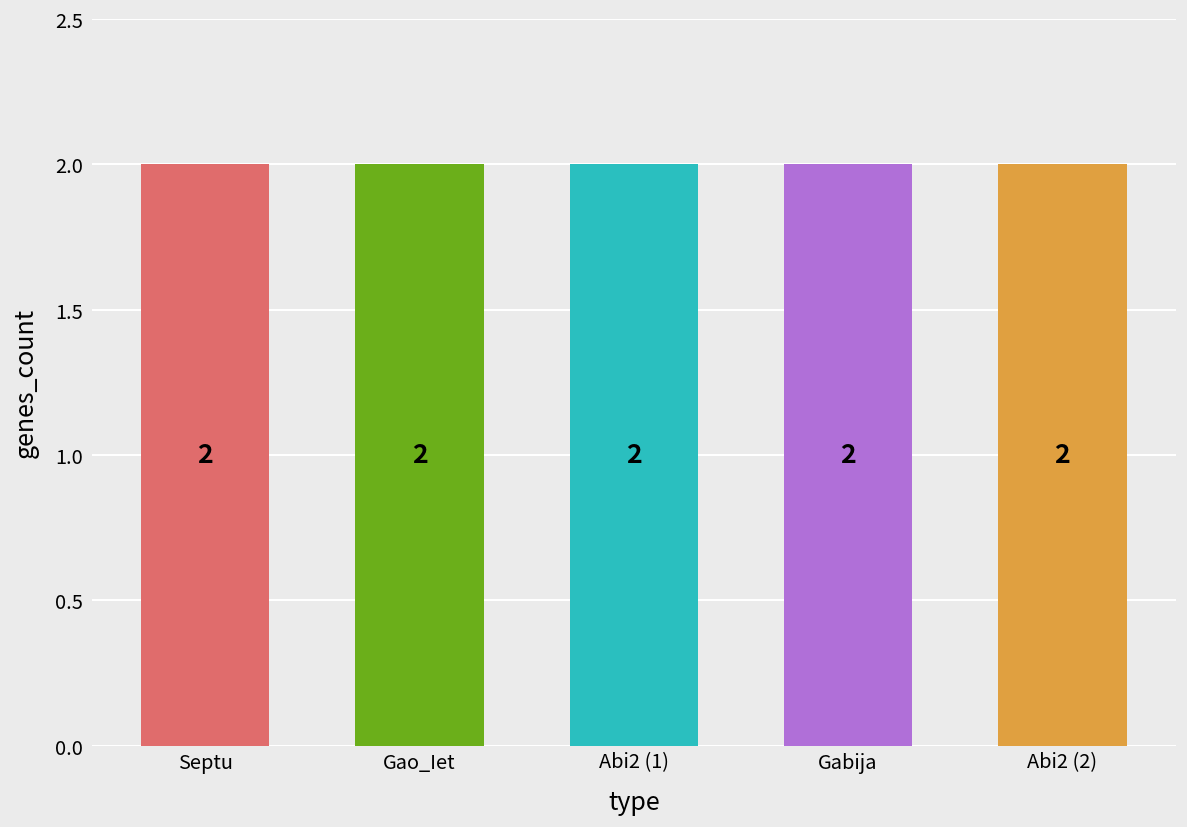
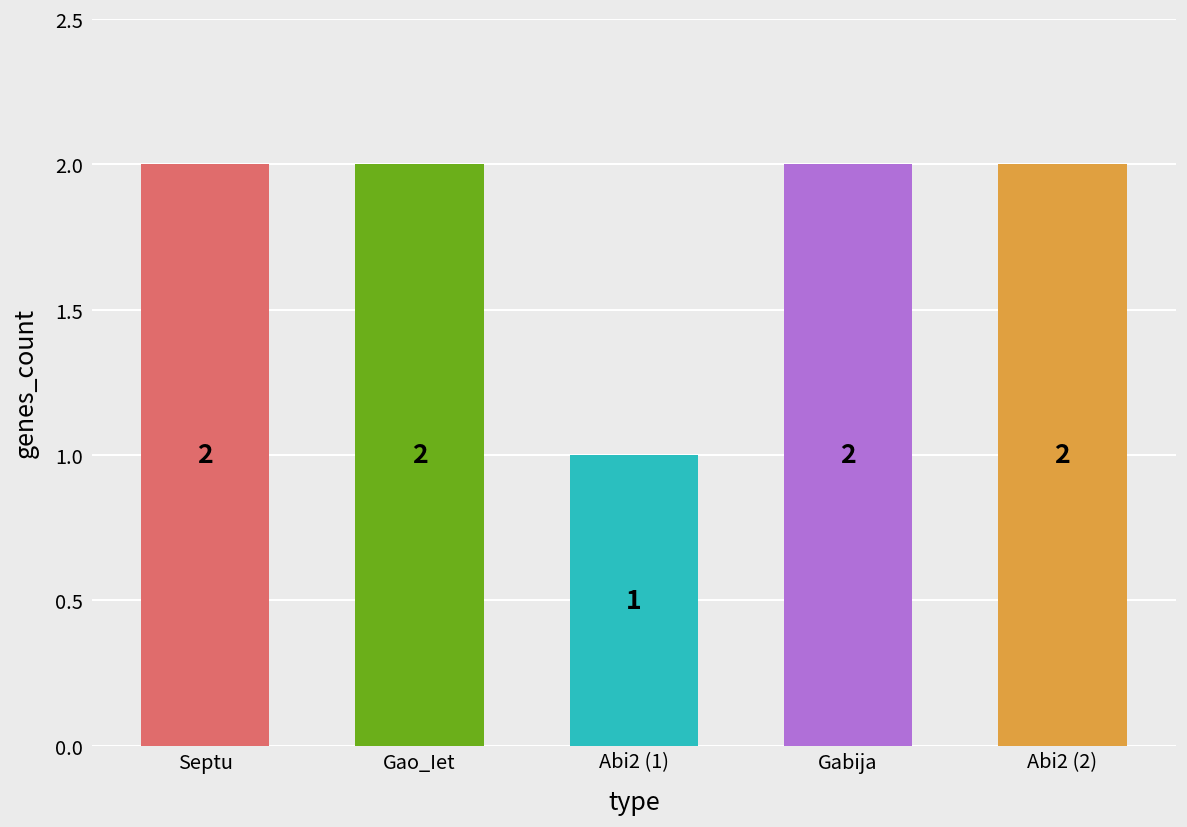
Abi2 (1): 2 -> 1
